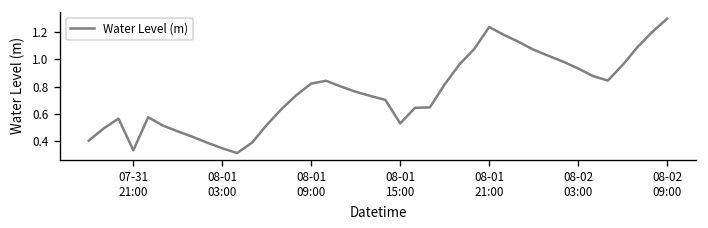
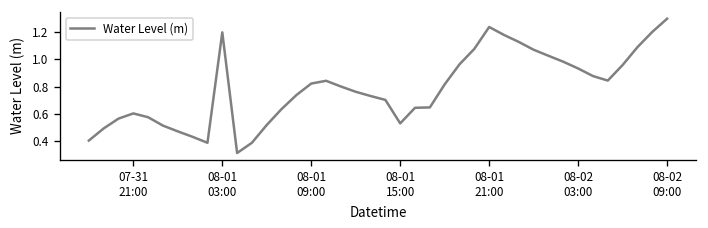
07-31 21:00: 0.33 -> 0.60
08-01 03:00: 0.35 -> 1.20
